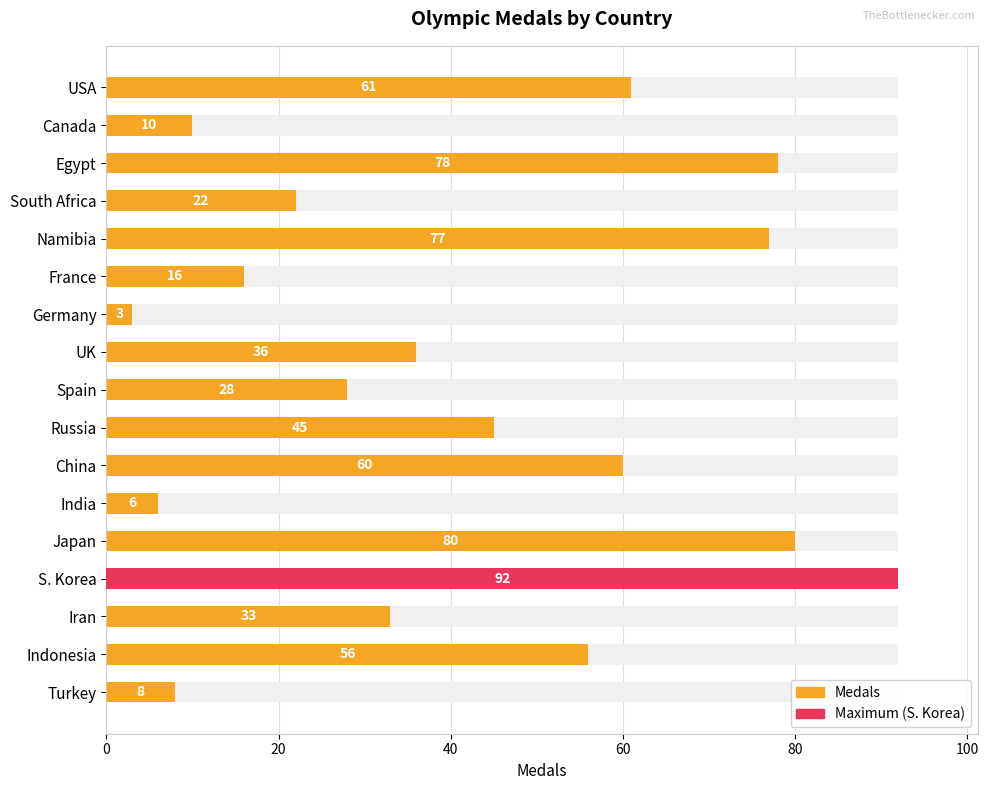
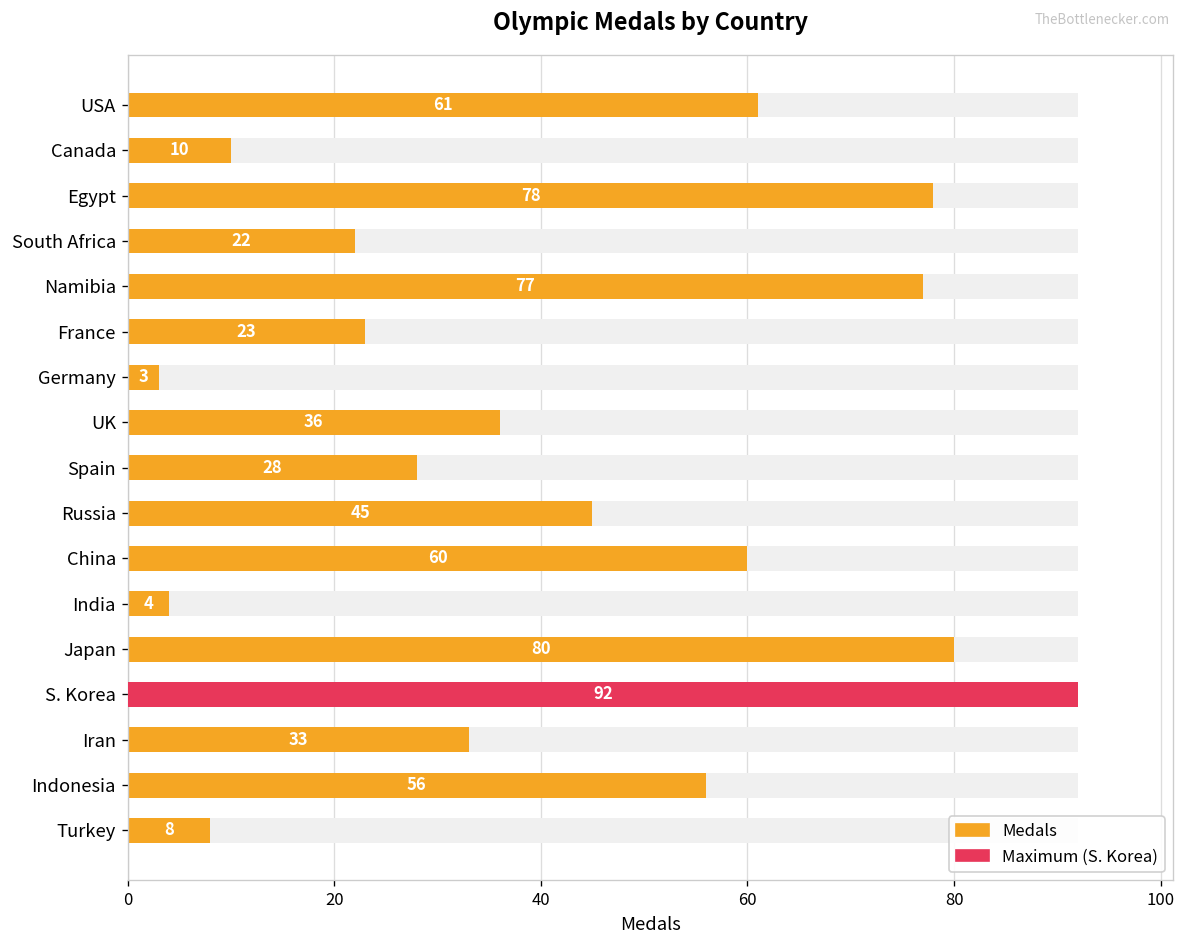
Medals, France: 16 -> 23
Medals, India: 6 -> 4
